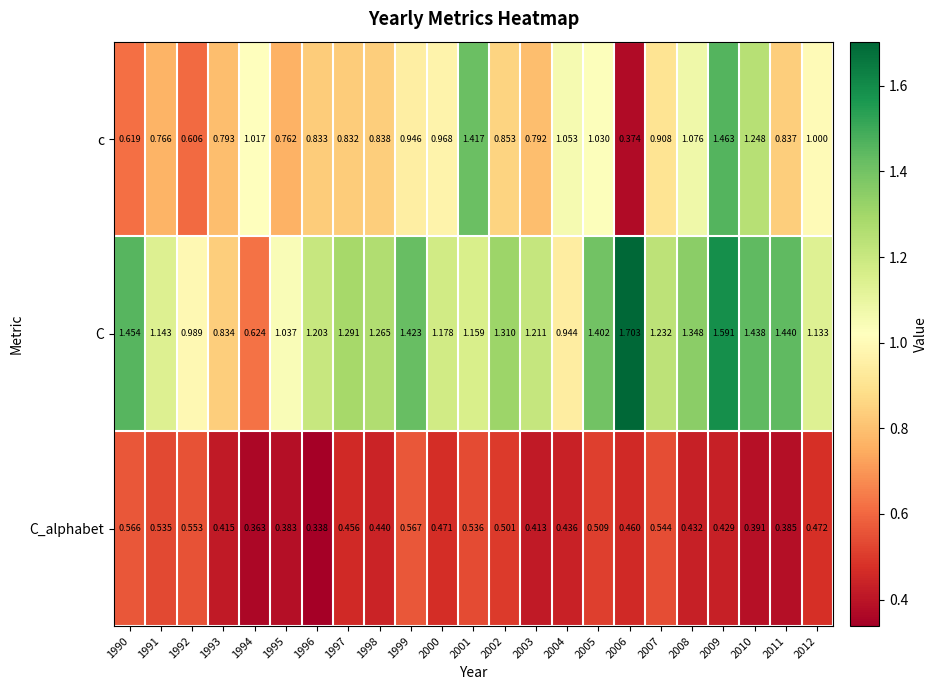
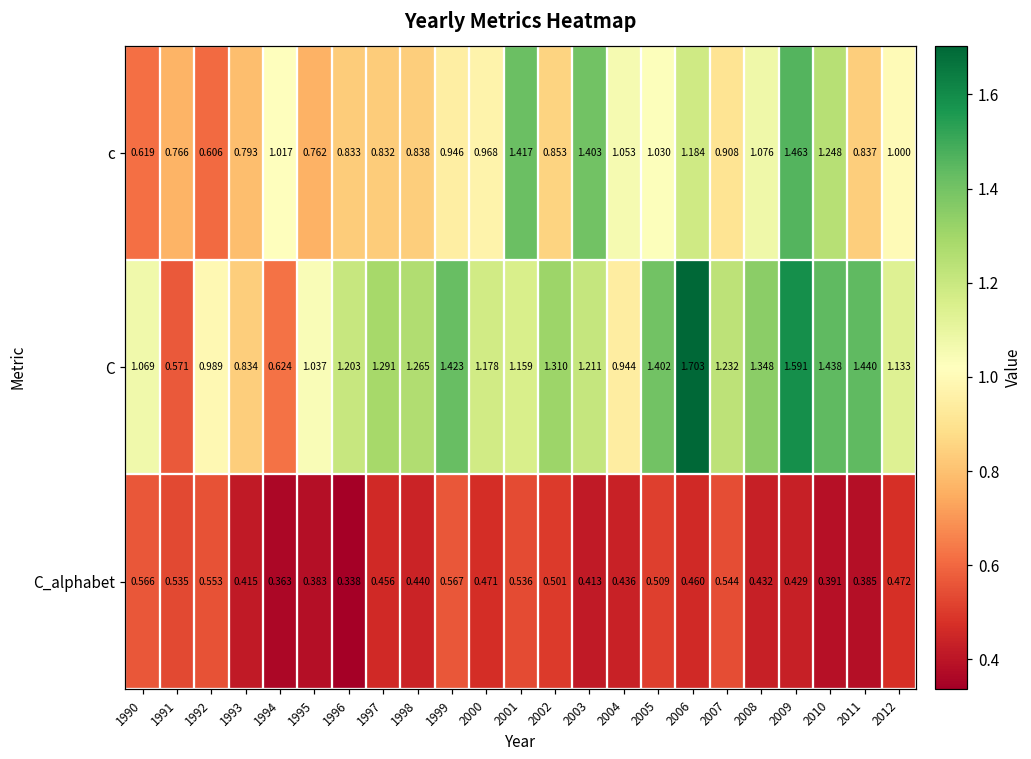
c, 2003: 0.792 -> 1.403
c, 2006: 0.374 -> 1.184
C, 1990: 1.454 -> 1.069
C, 1991: 1.143 -> 0.571
